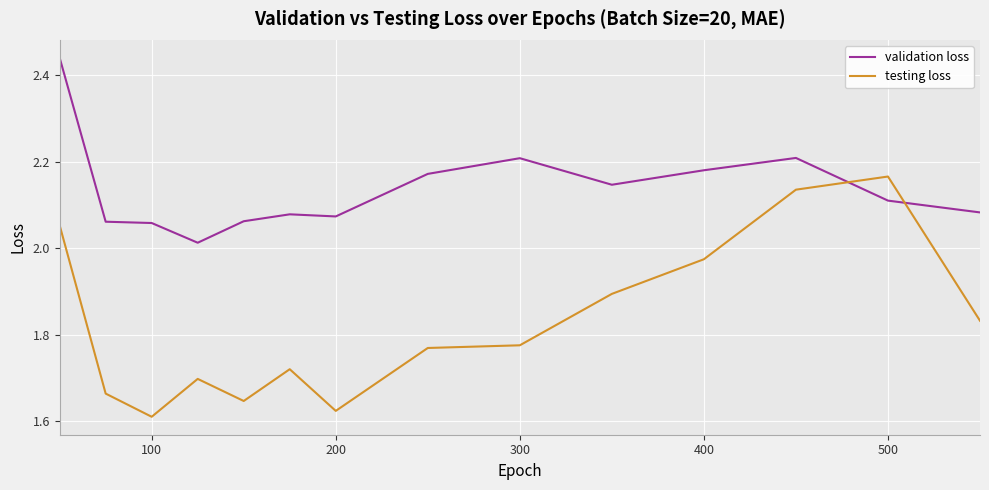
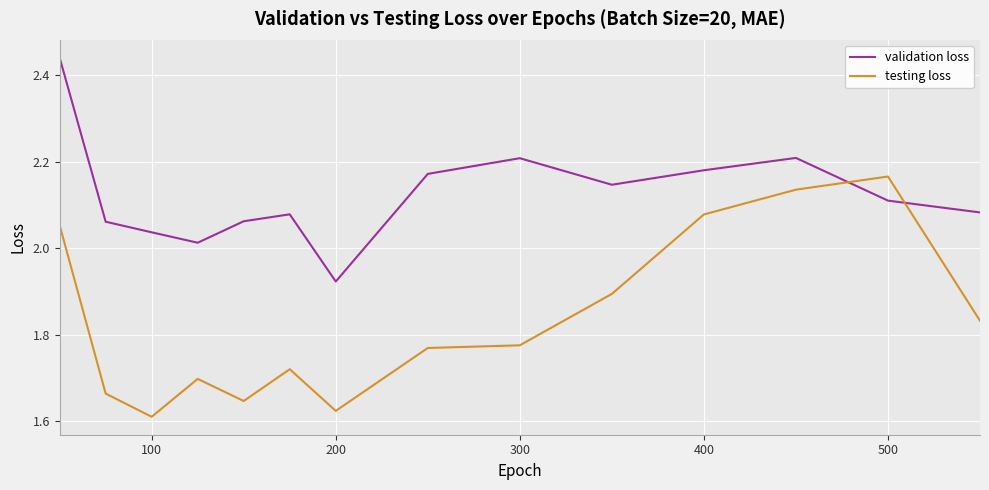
validation loss, 100: 2.06 -> 2.04
validation loss, 200: 2.07 -> 1.92
testing loss, 400: 1.97 -> 2.08
